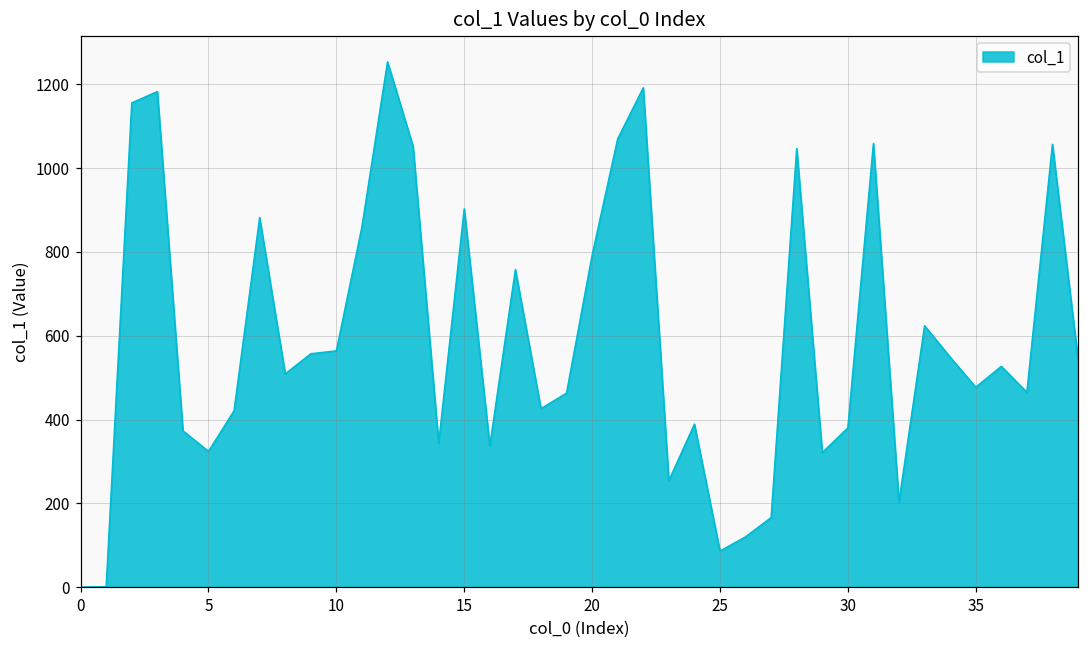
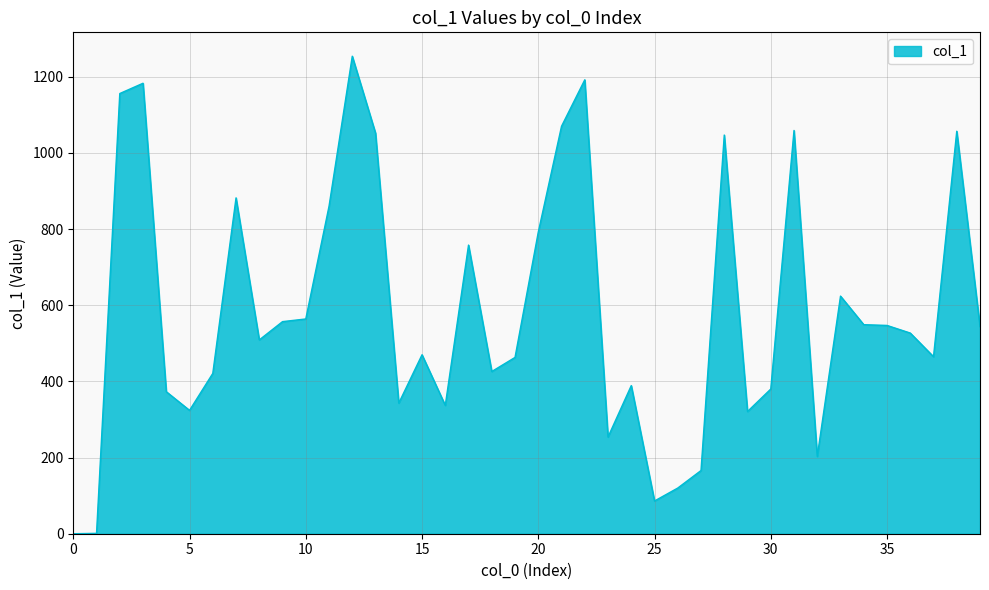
15: 900 -> 470
35: 480 -> 550
